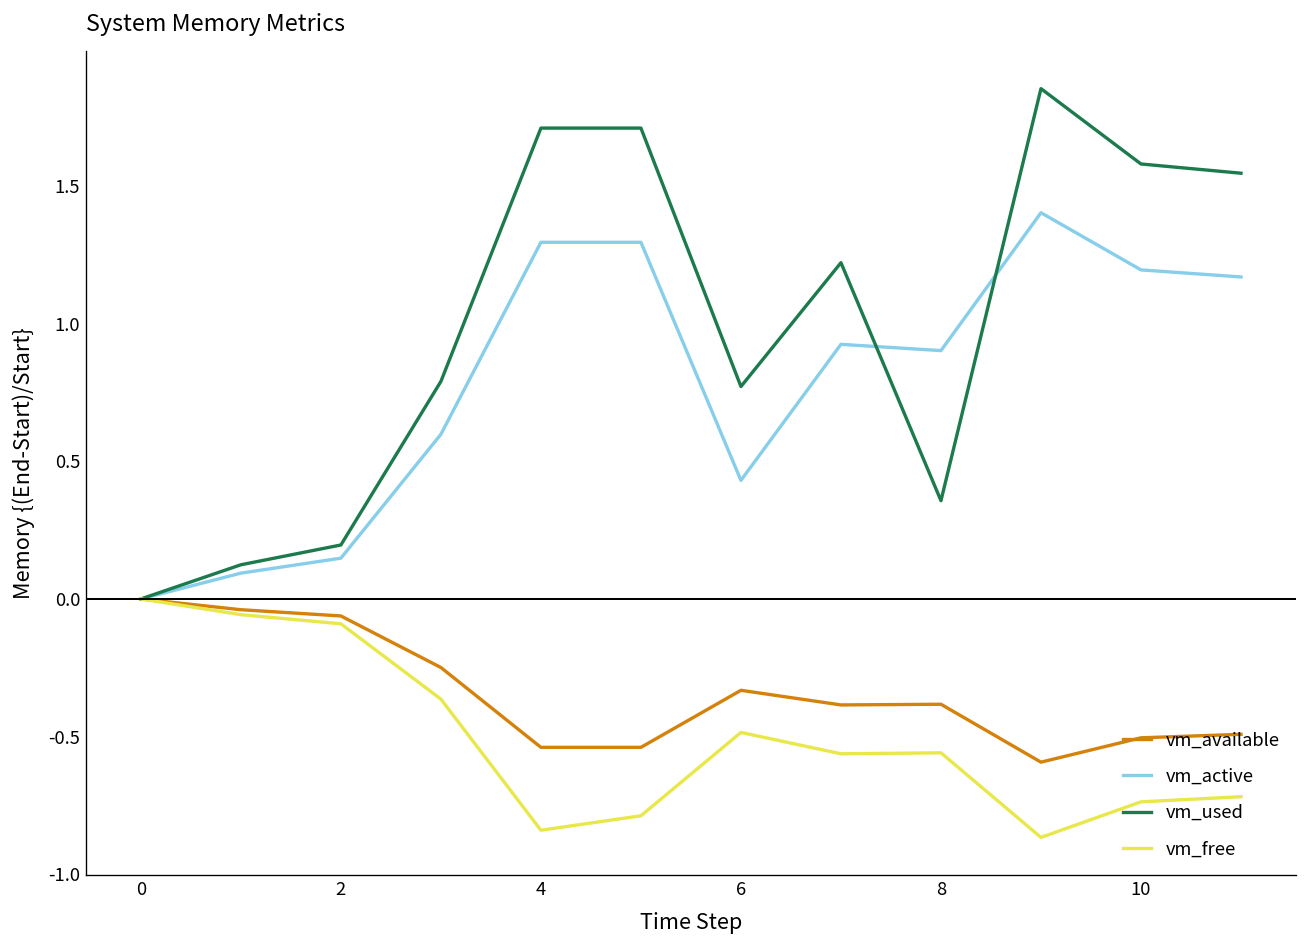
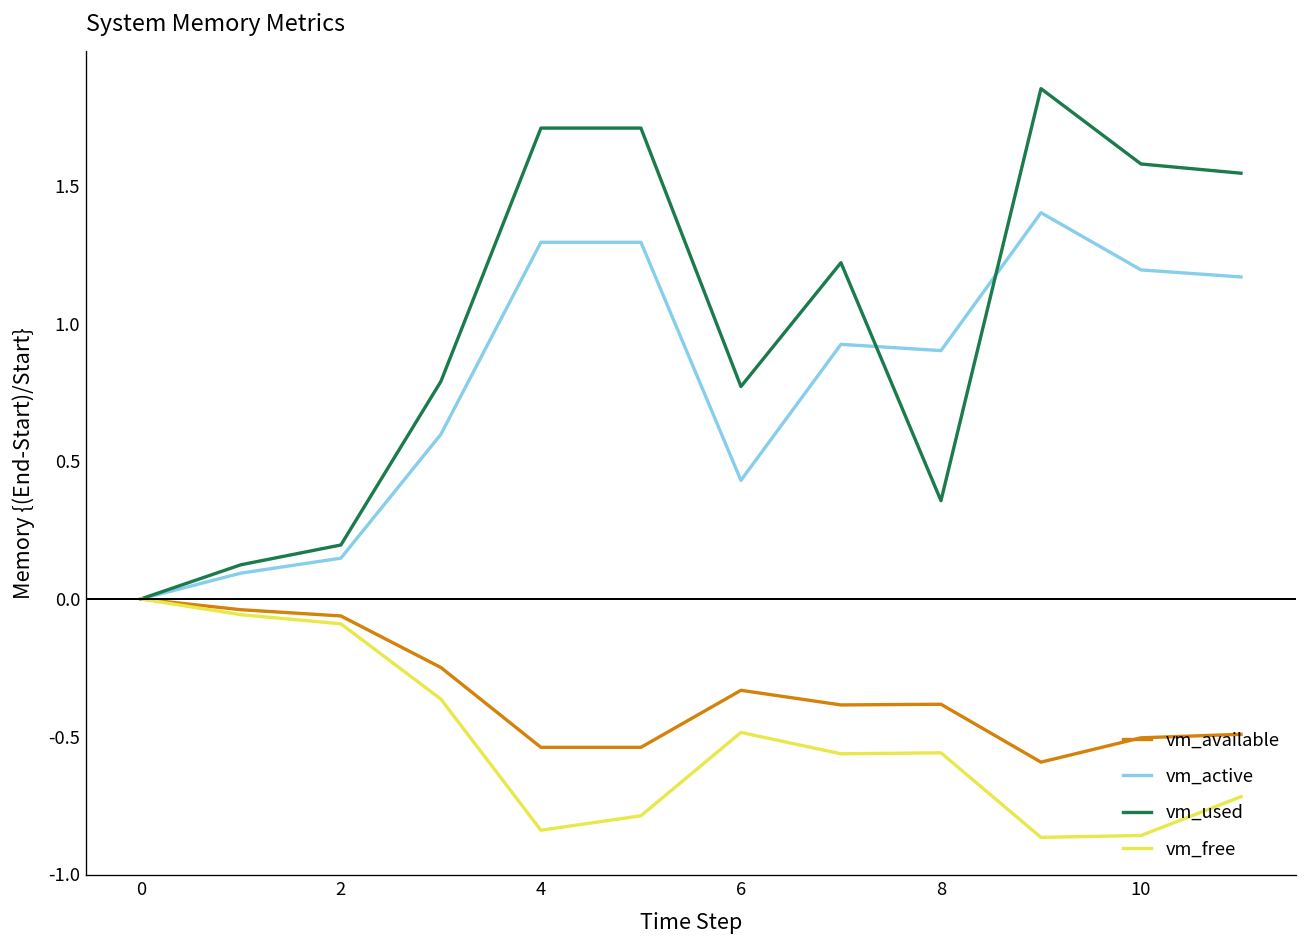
vm_free, 10: -0.74 -> -0.86
